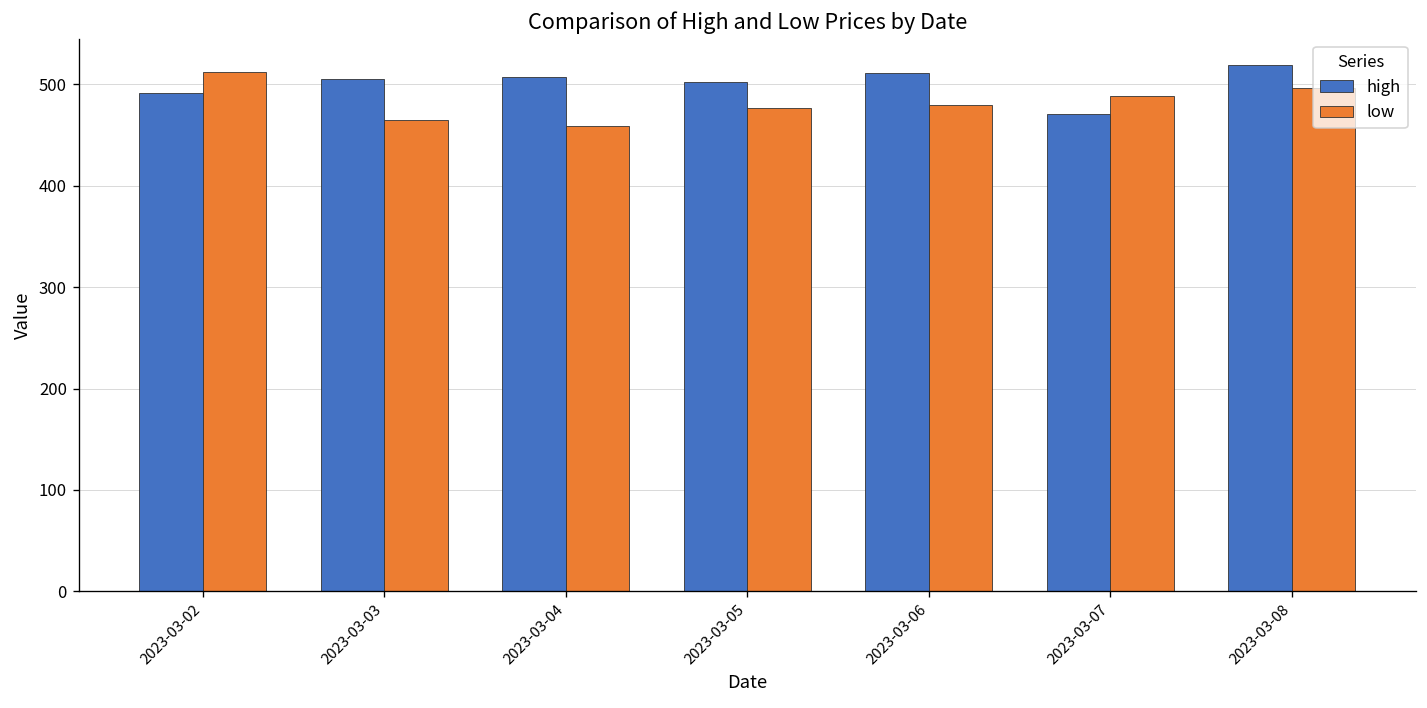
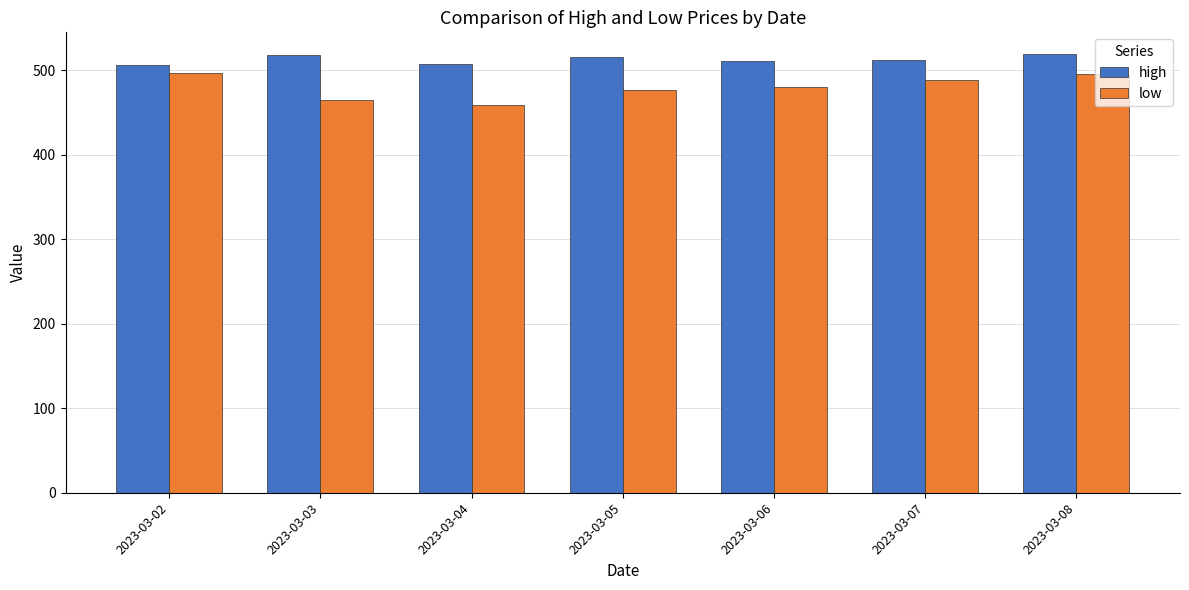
high, 2023-03-02: 490 -> 510
low, 2023-03-02: 510 -> 500
high, 2023-03-03: 510 -> 520
high, 2023-03-05: 500 -> 520
high, 2023-03-07: 470 -> 510
